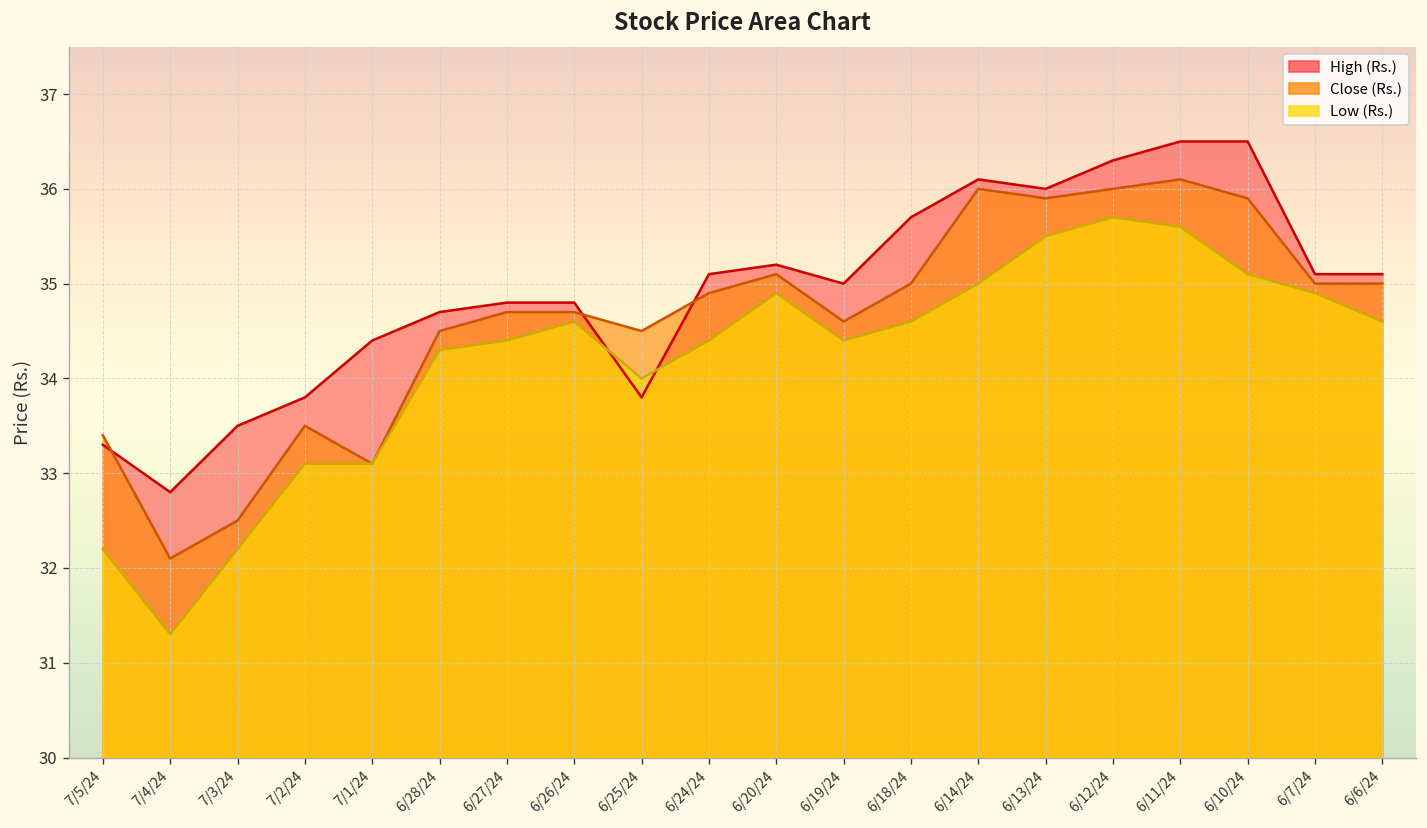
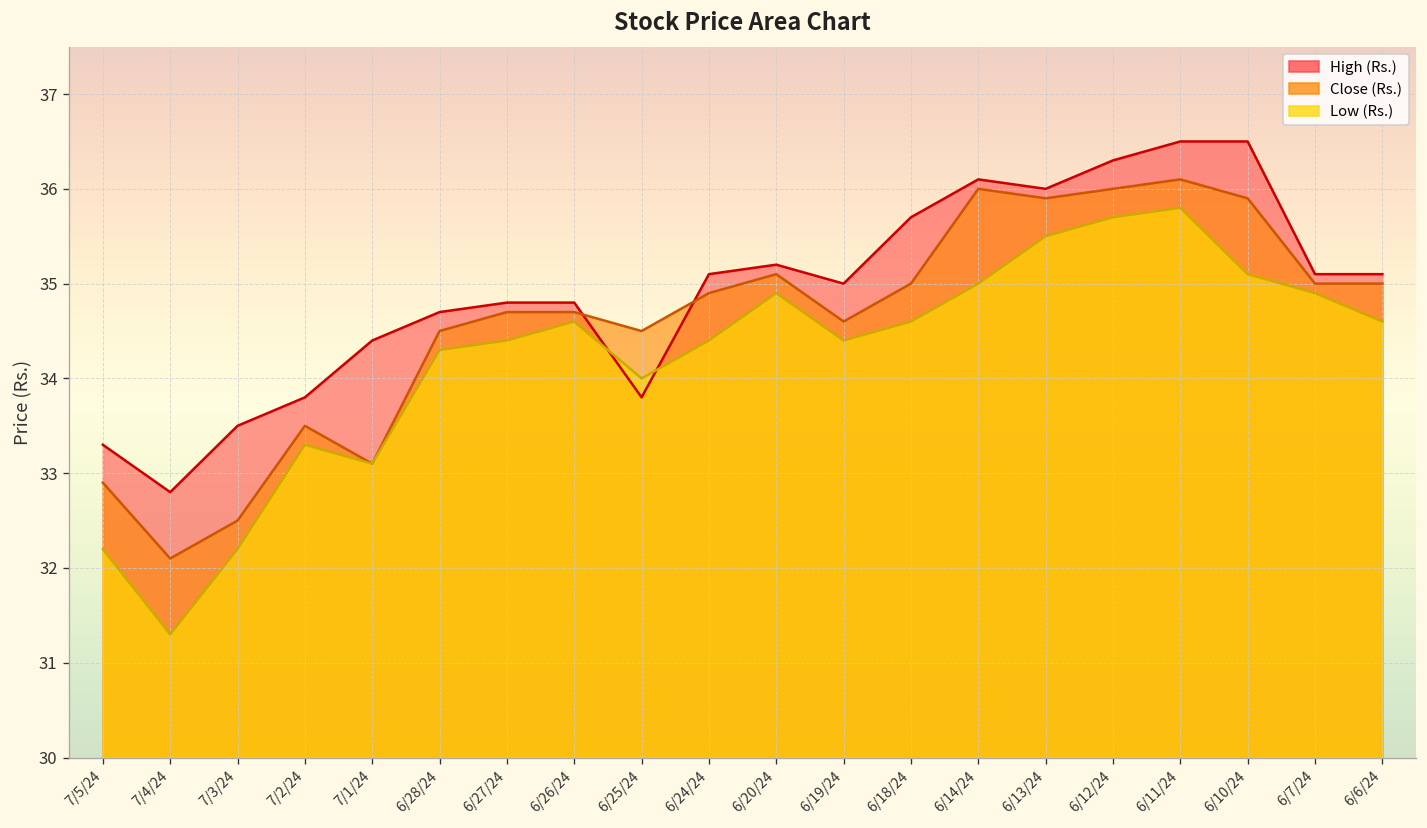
Close (Rs.), 7/5/24: 33.4 -> 32.9
Low (Rs.), 7/2/24: 33.1 -> 33.3
Low (Rs.), 6/11/24: 35.6 -> 35.8
